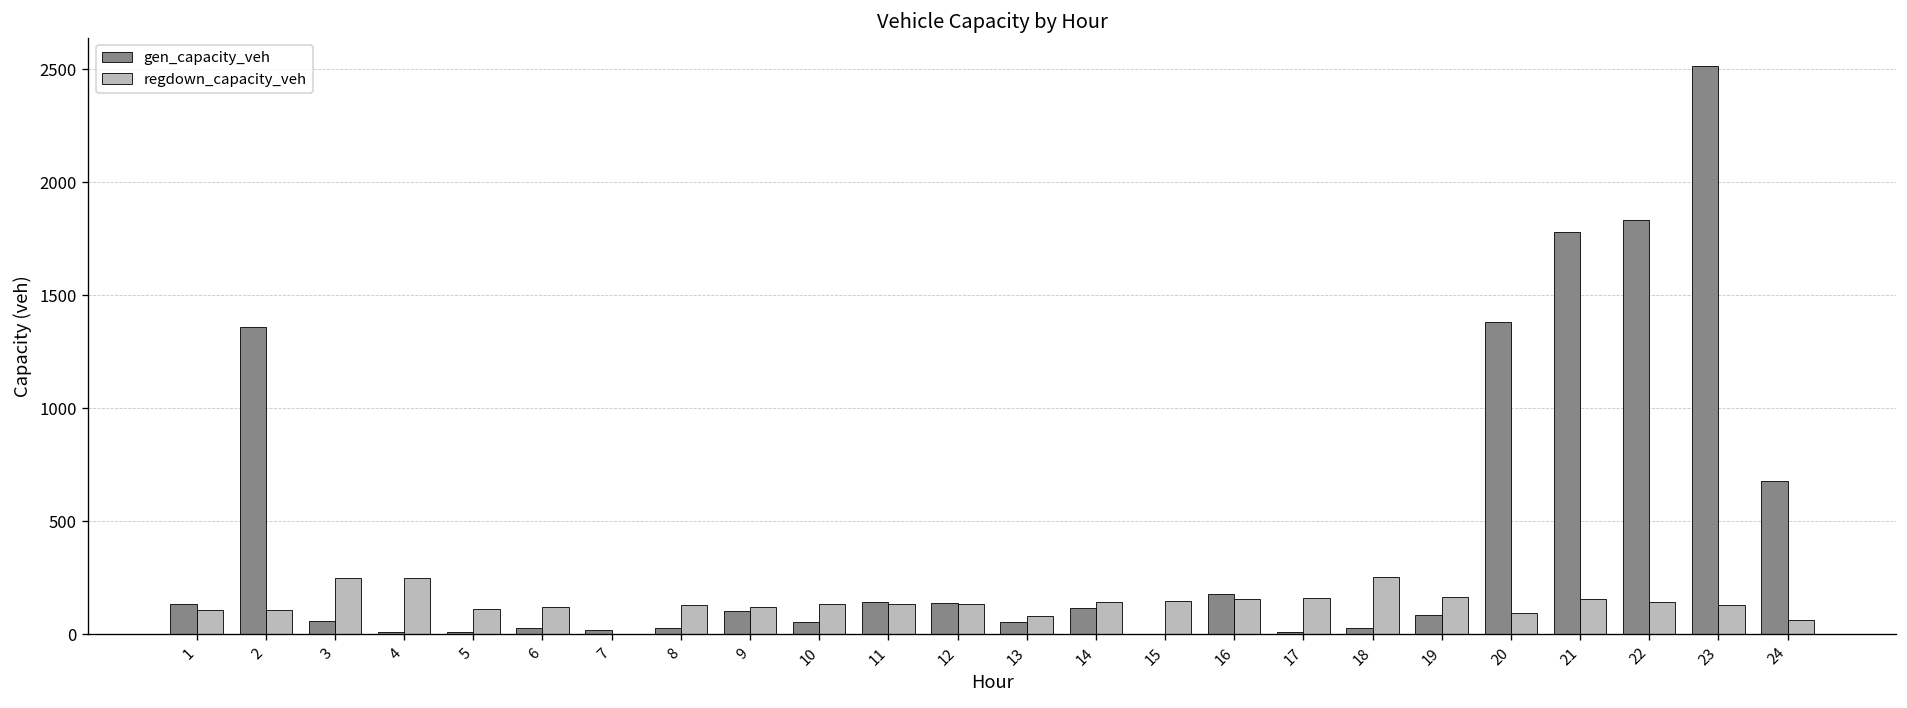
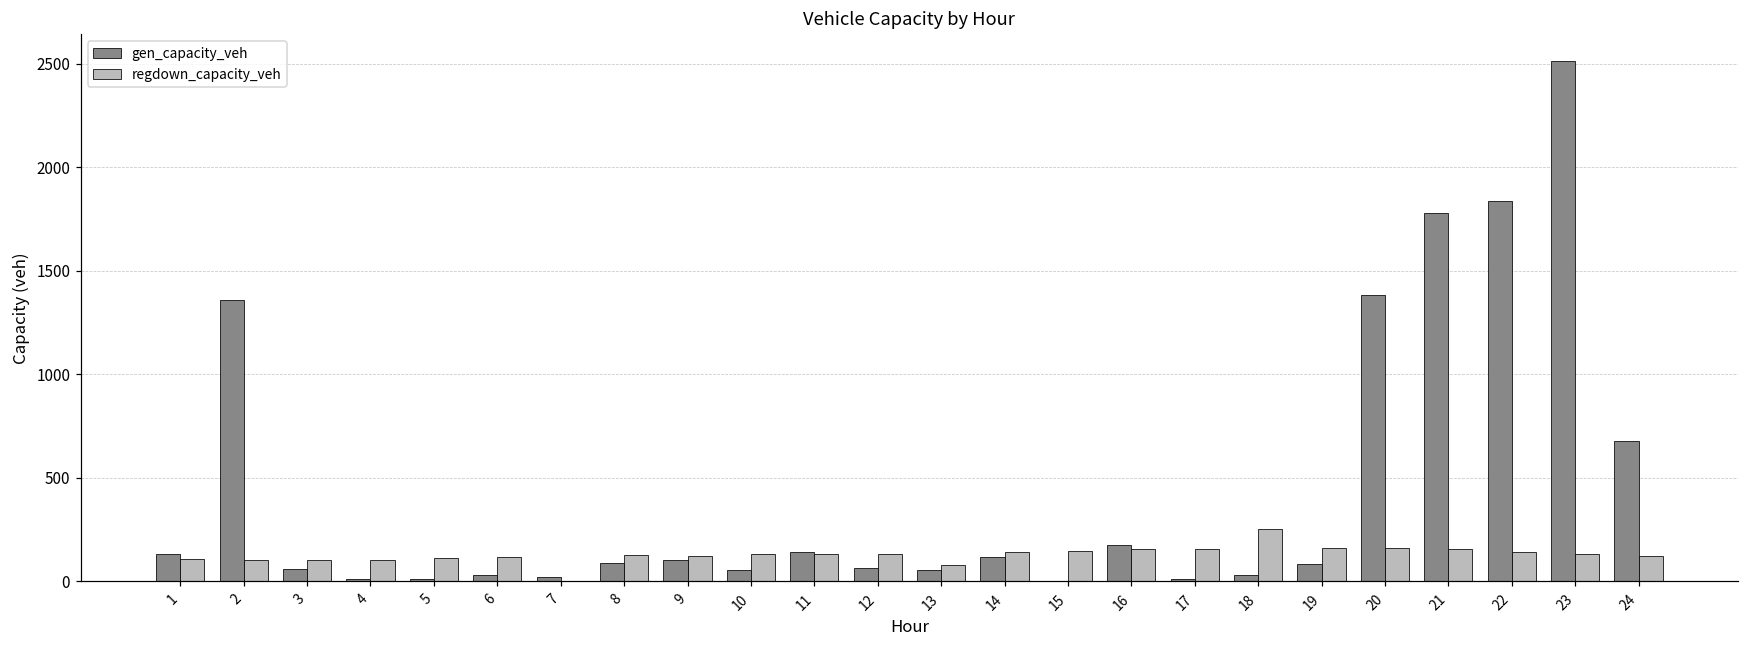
regdown_capacity_veh, 3: 250 -> 100
regdown_capacity_veh, 4: 250 -> 110
gen_capacity_veh, 8: 30 -> 90
gen_capacity_veh, 12: 140 -> 70
regdown_capacity_veh, 20: 100 -> 160
regdown_capacity_veh, 24: 70 -> 120
